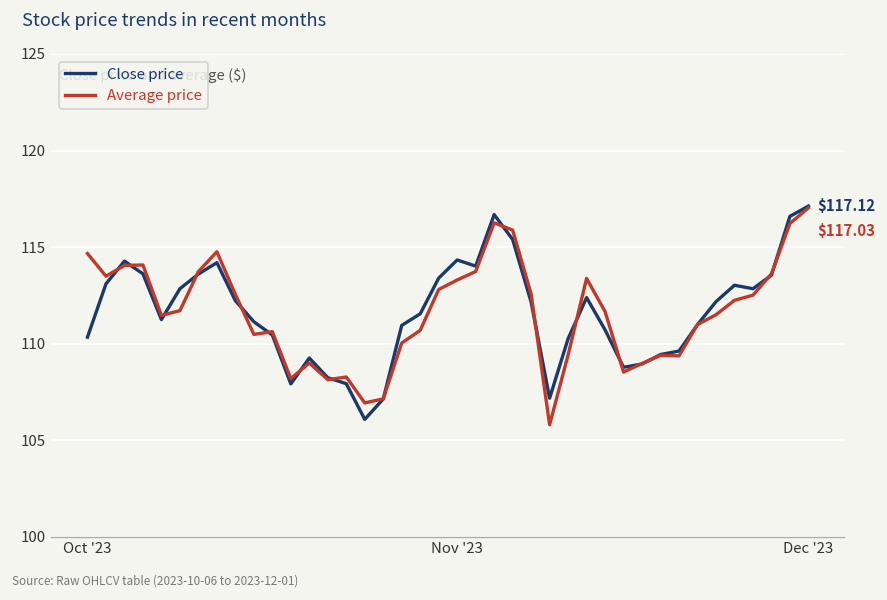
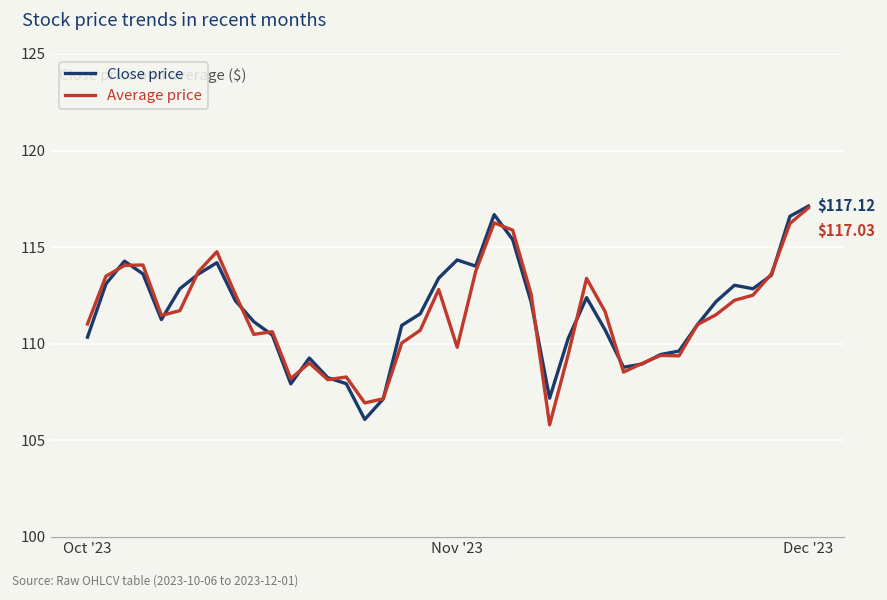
Average price, Oct '23: 114.7 -> 111.0
Average price, Nov '23: 113.3 -> 109.8
